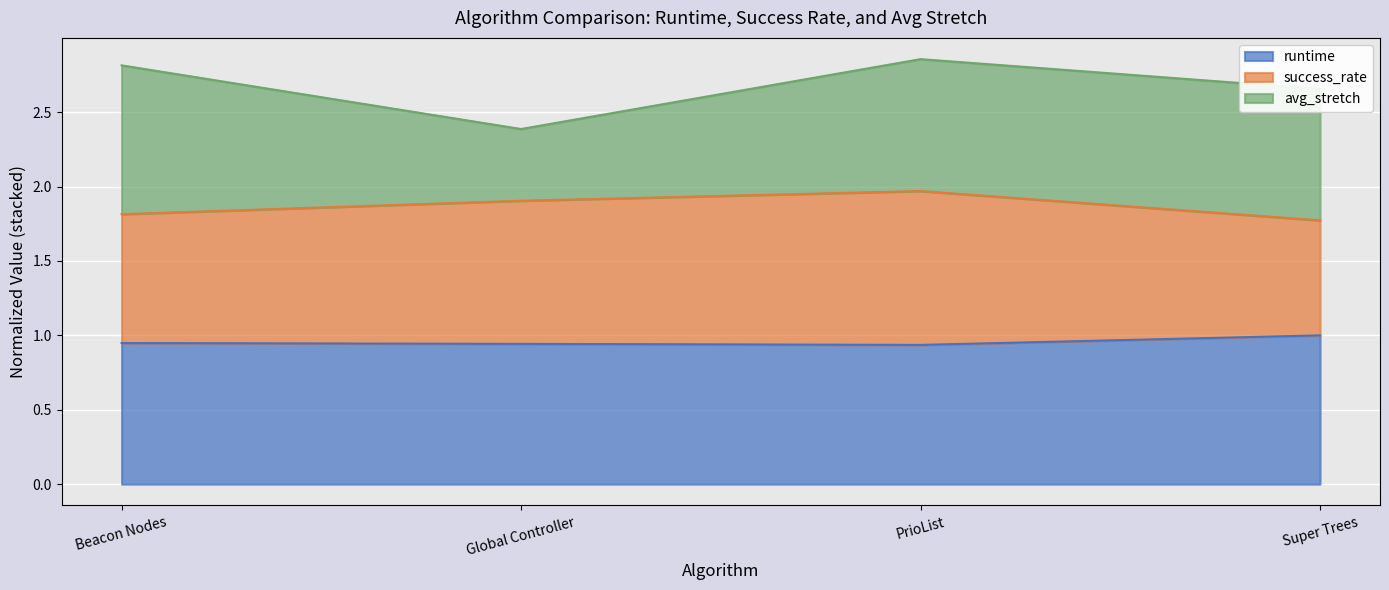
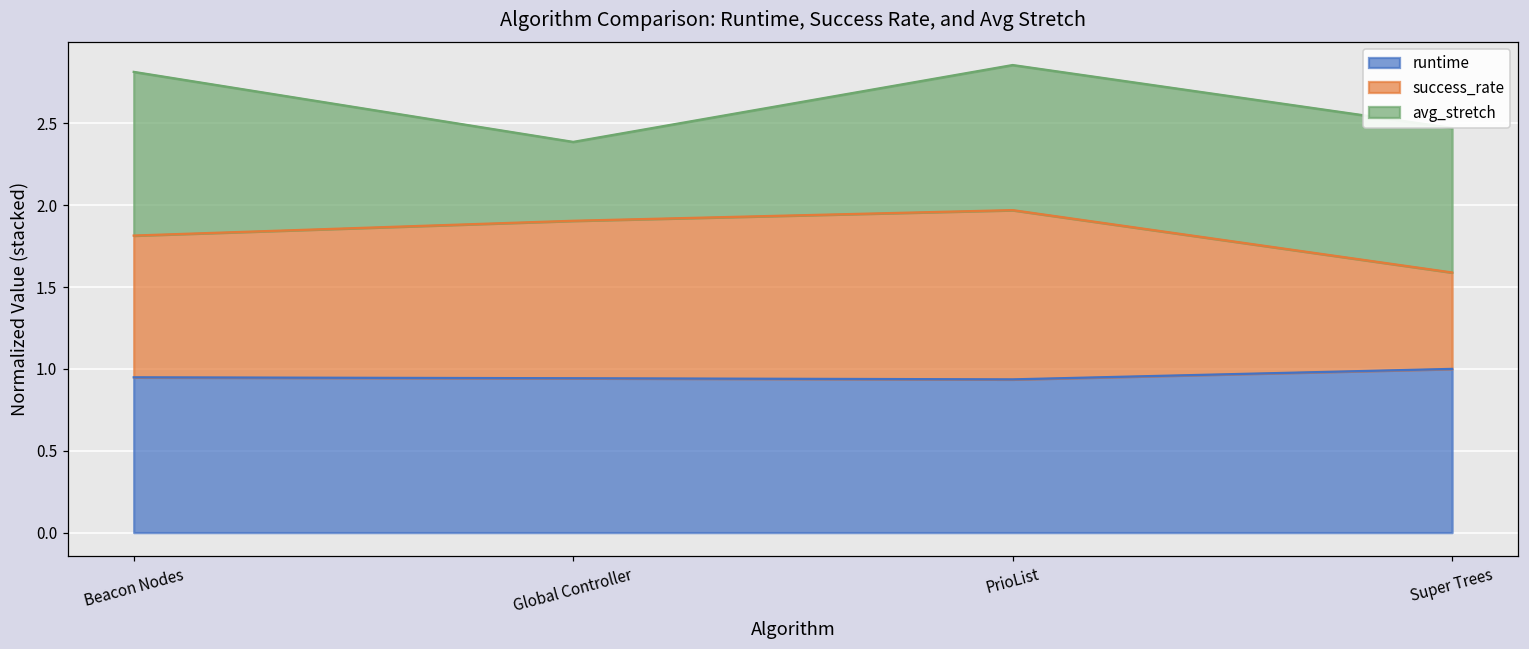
success_rate, Super Trees: 0.77 -> 0.59
